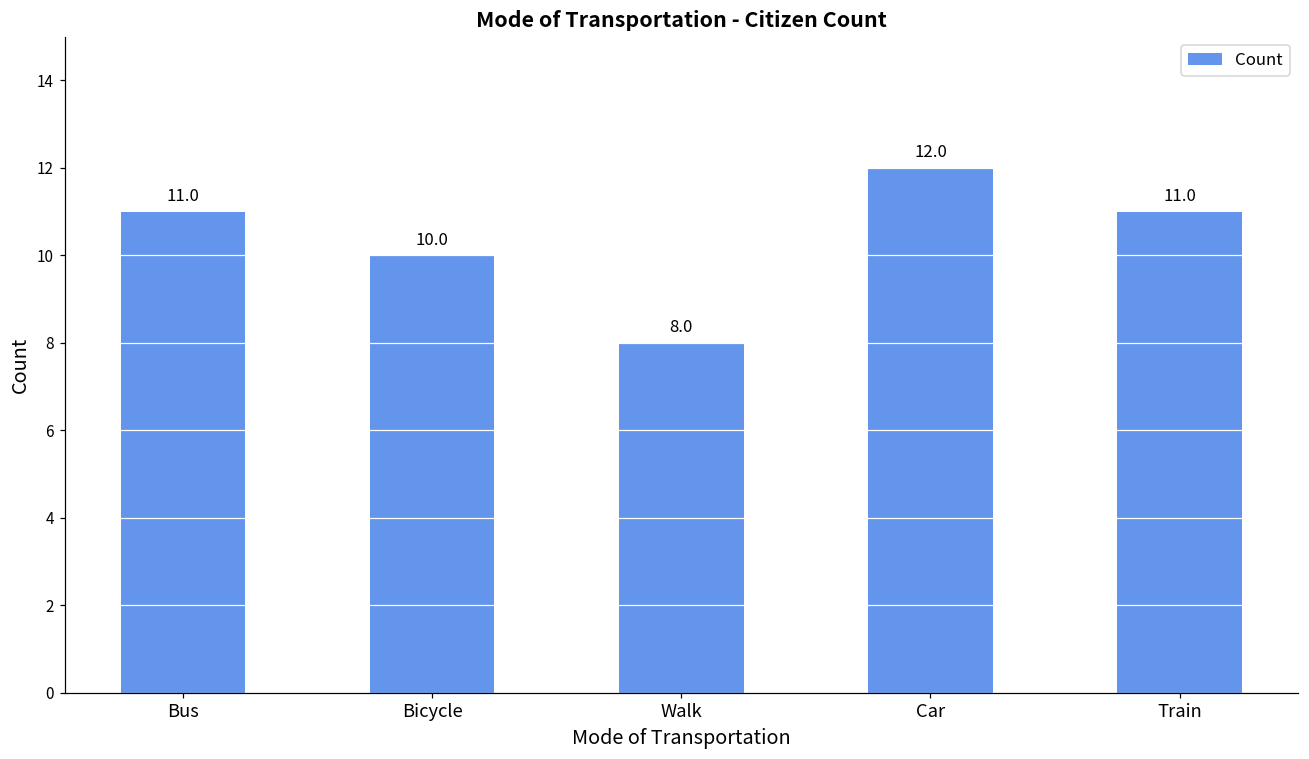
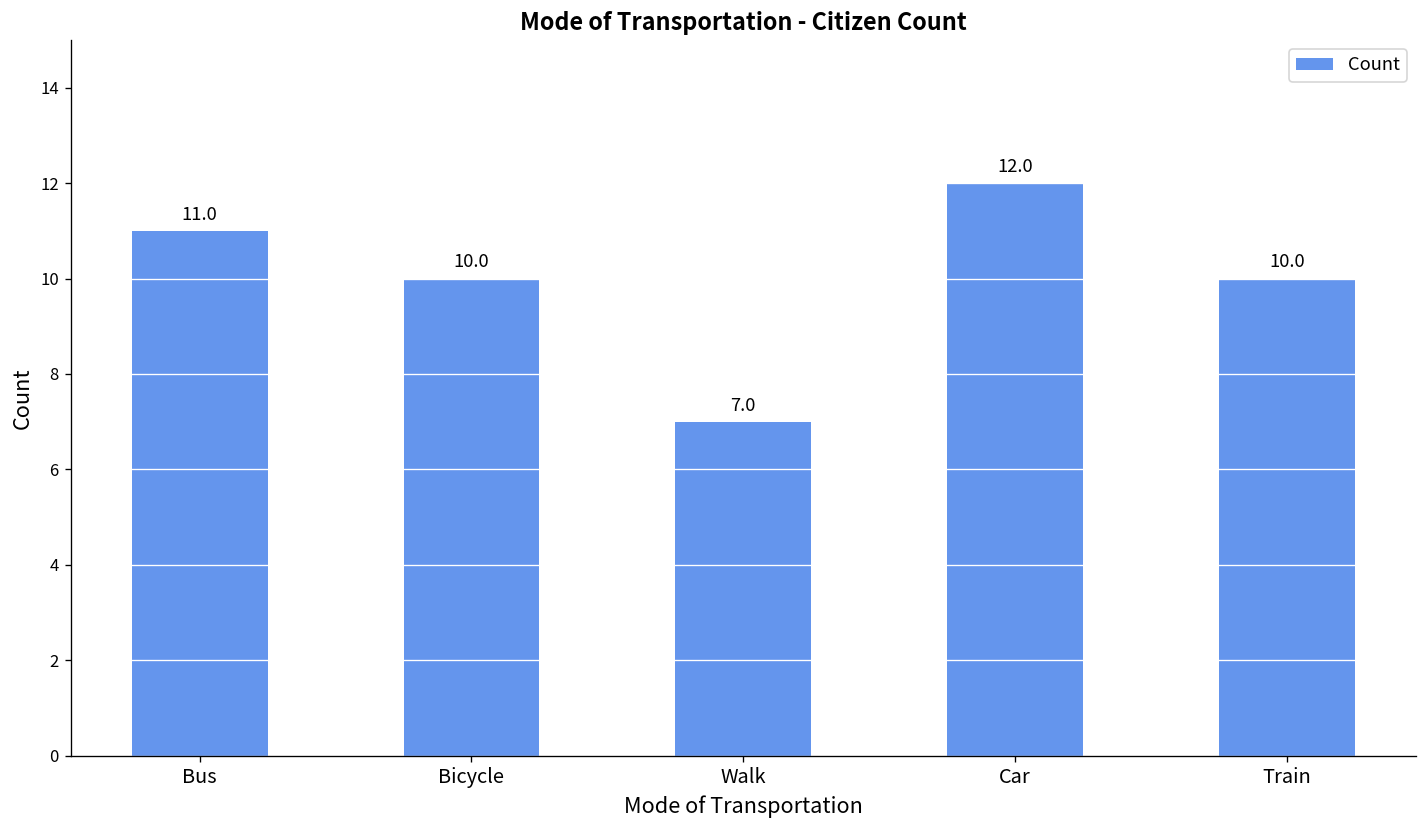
Walk: 8.0 -> 7.0
Train: 11.0 -> 10.0
